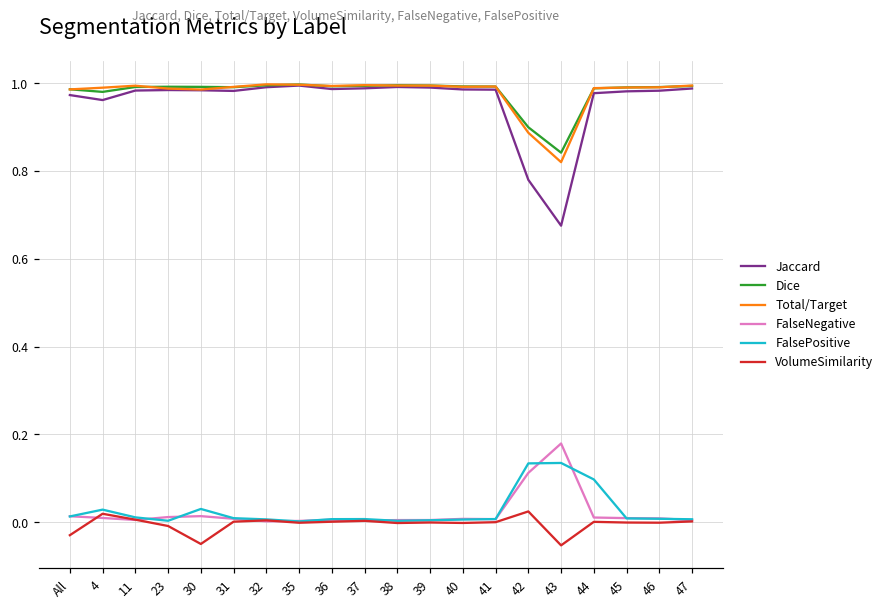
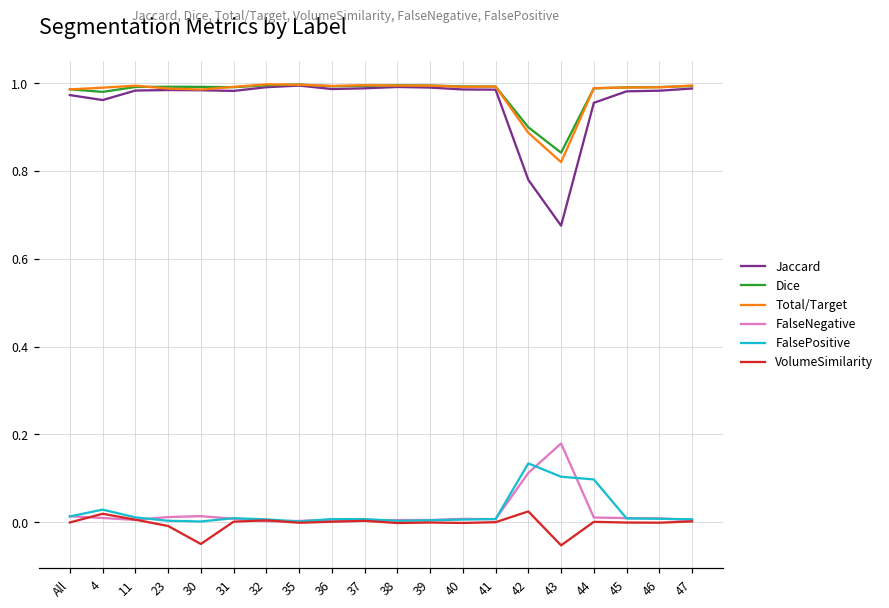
VolumeSimilarity, All: -0.03 -> 0.00
FalsePositive, 30: 0.03 -> 0.00
FalsePositive, 43: 0.14 -> 0.10
Jaccard, 44: 0.98 -> 0.96
